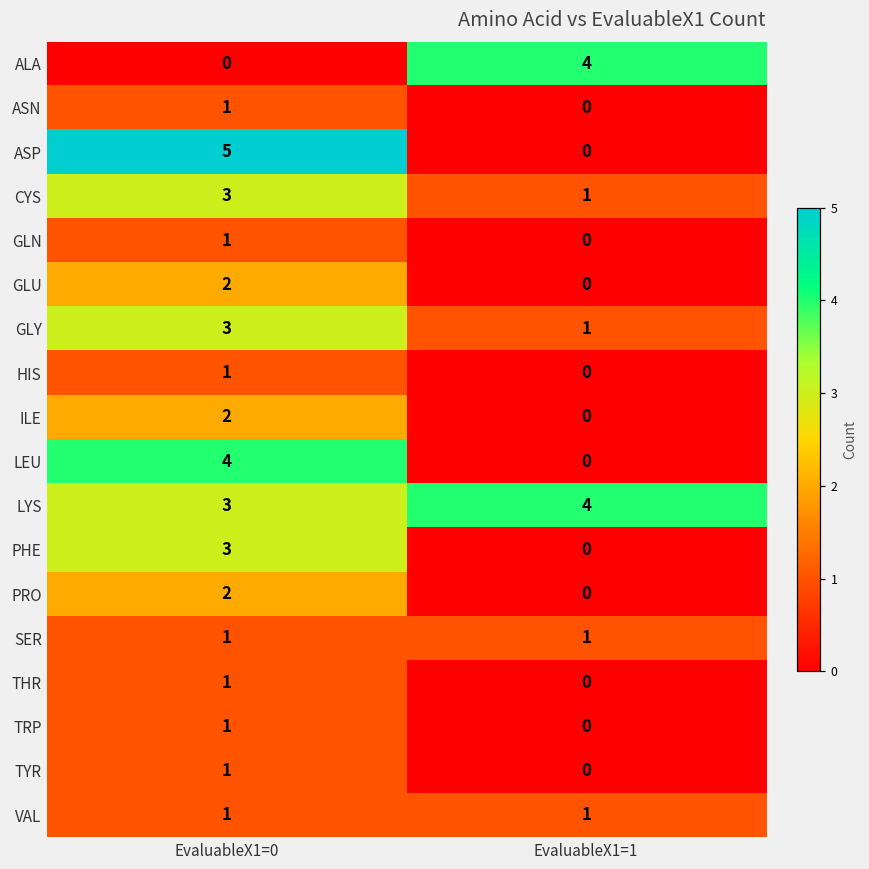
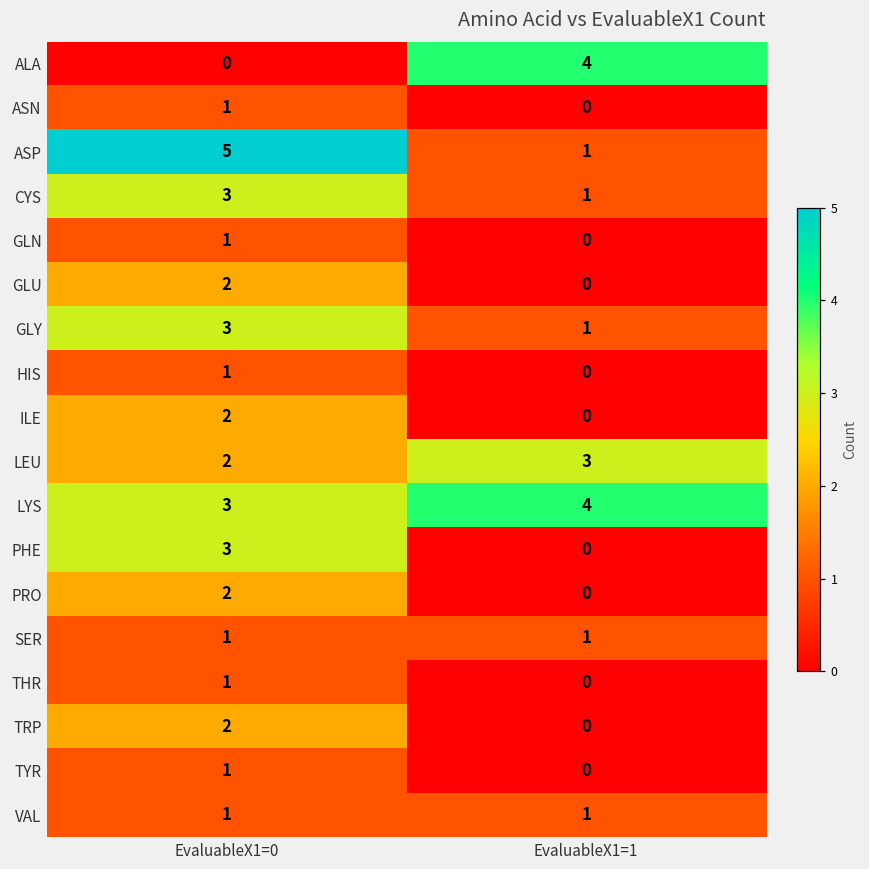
ASP, EvaluableX1=1: 0 -> 1
LEU, EvaluableX1=0: 4 -> 2
LEU, EvaluableX1=1: 0 -> 3
TRP, EvaluableX1=0: 1 -> 2
